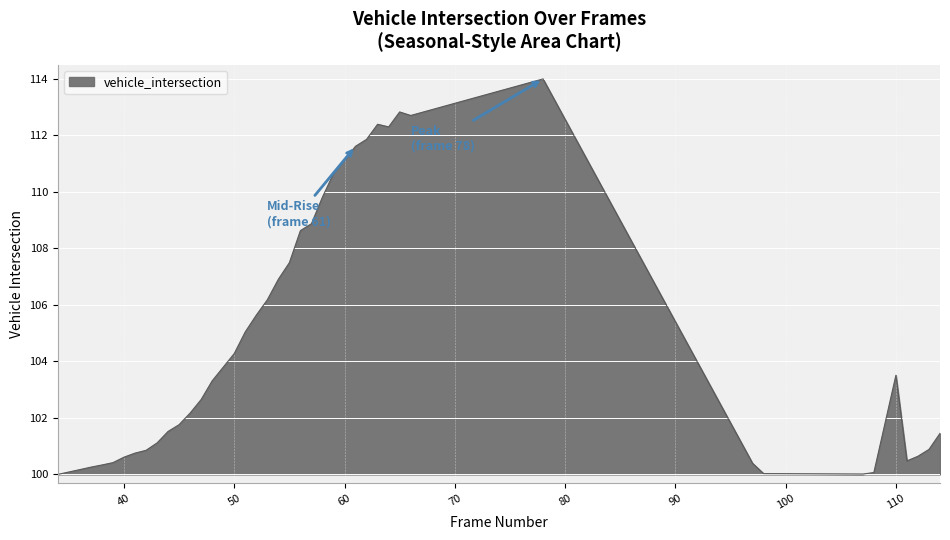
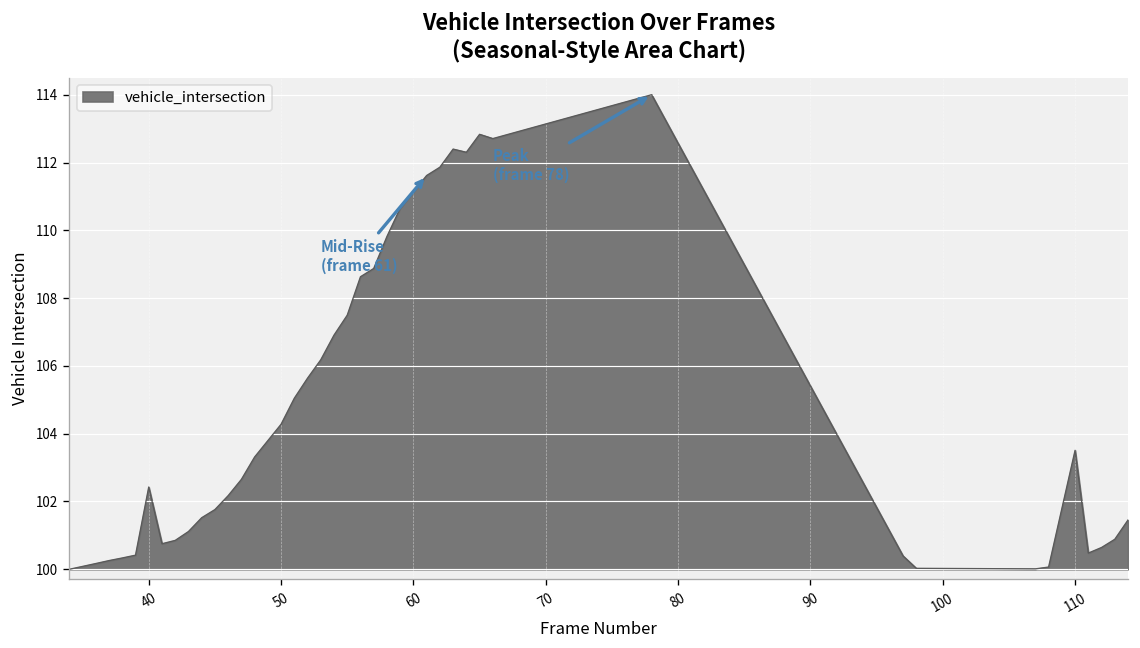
40: 100.6 -> 102.4
